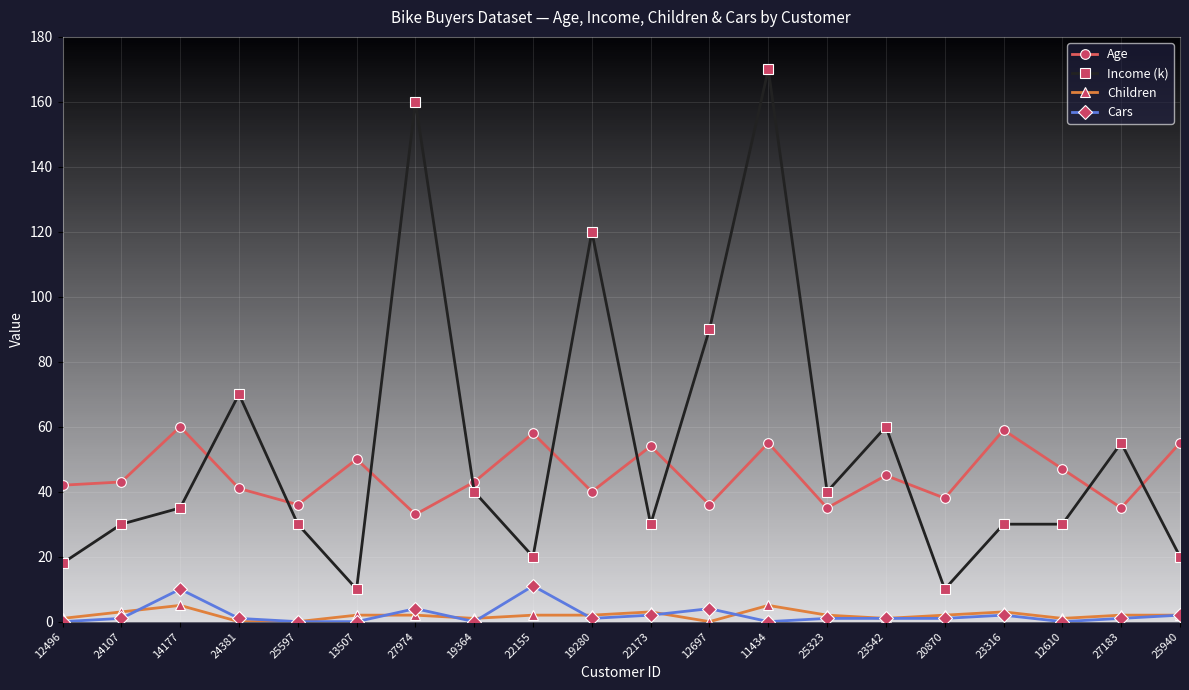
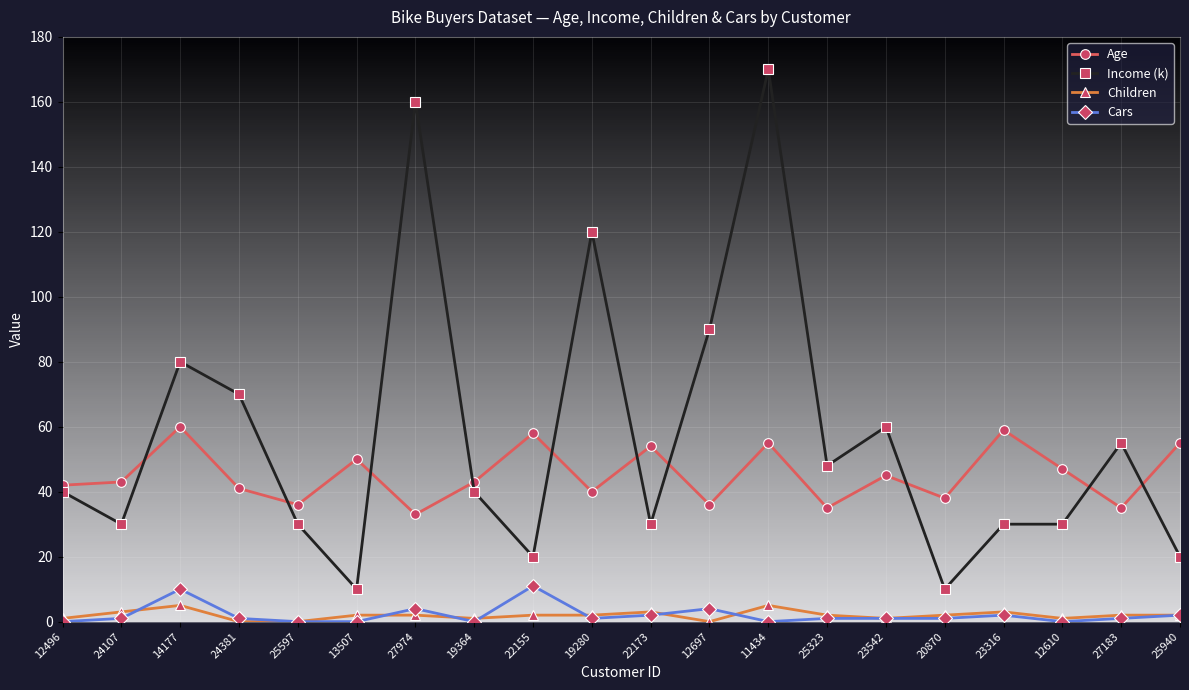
Income (k), 12496: 18 -> 40
Income (k), 14177: 35 -> 80
Income (k), 25323: 40 -> 48
